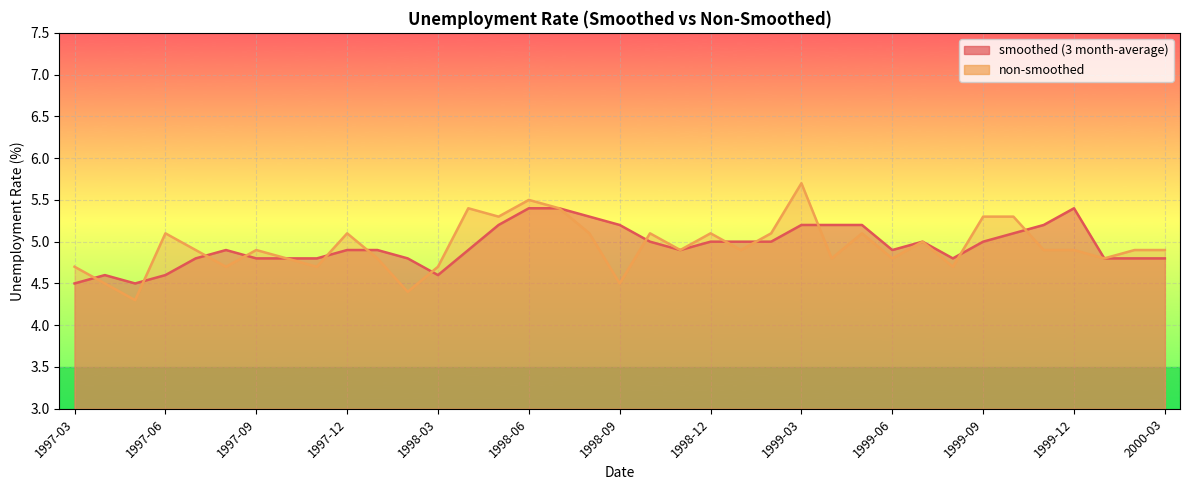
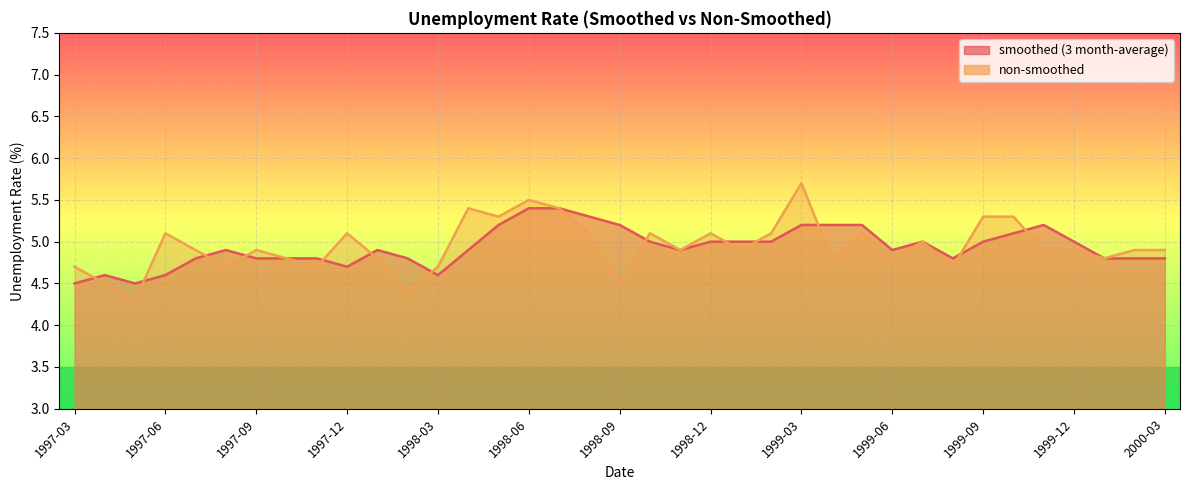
smoothed (3 month-average), 1997-12: 4.9 -> 4.7
smoothed (3 month-average), 1999-12: 5.4 -> 5.0
